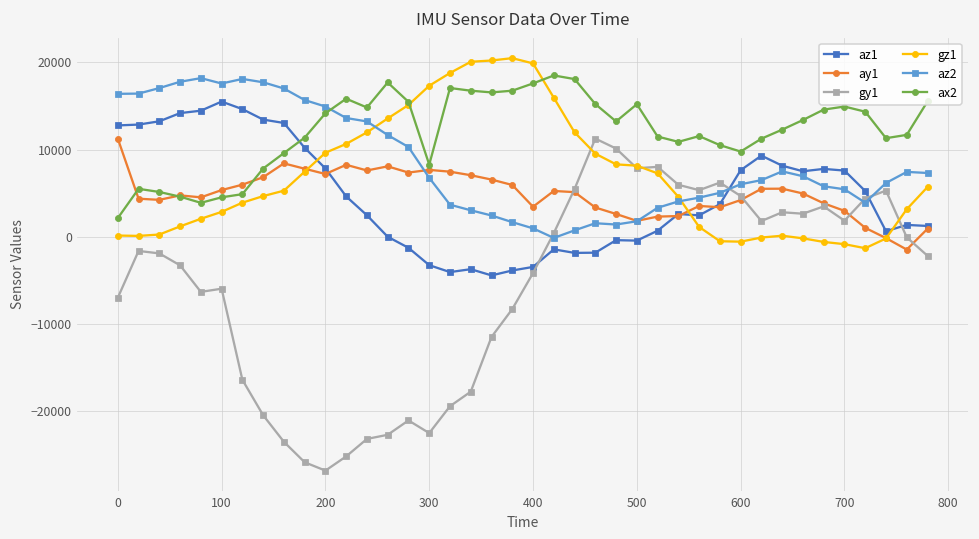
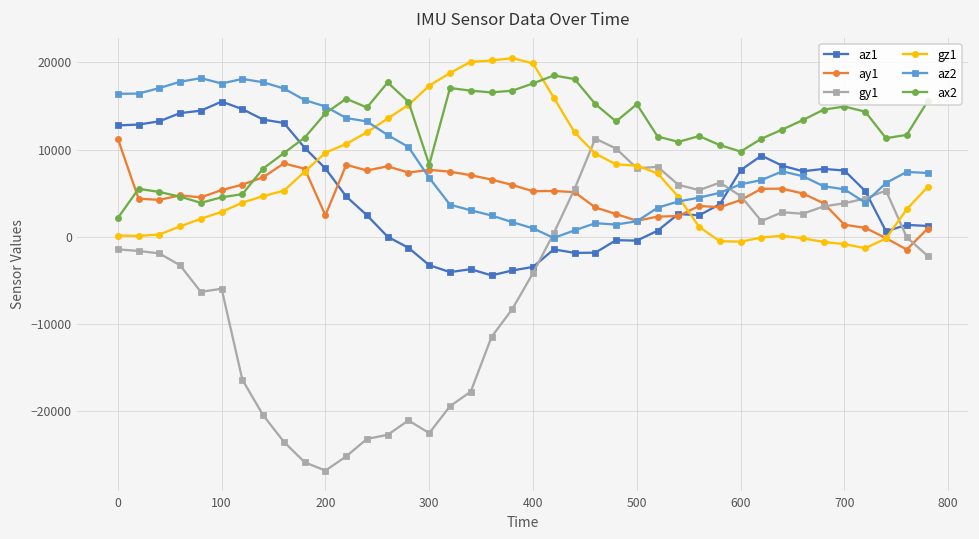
gy1, 0: -7000 -> -1000
ay1, 200: 7000 -> 2000
ay1, 400: 3000 -> 5000
ay1, 700: 3000 -> 1000
gy1, 700: 2000 -> 4000
